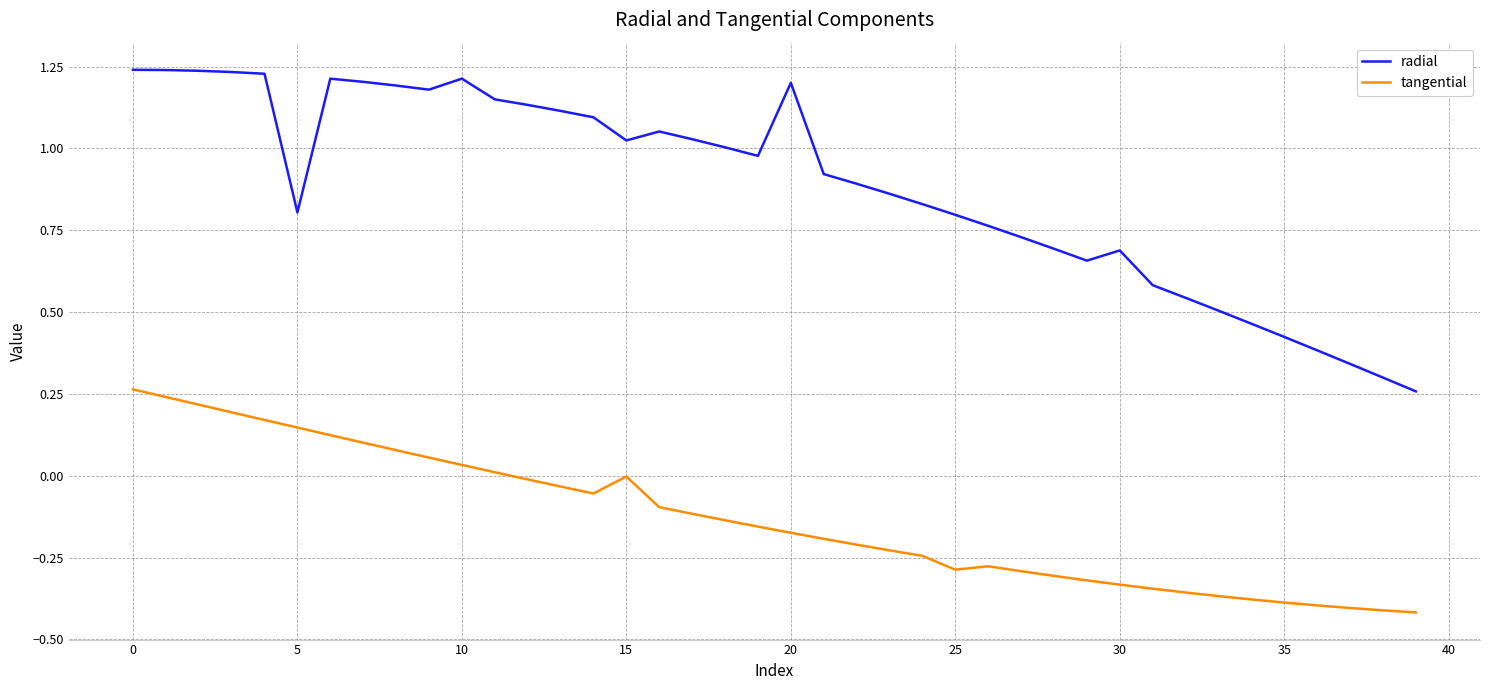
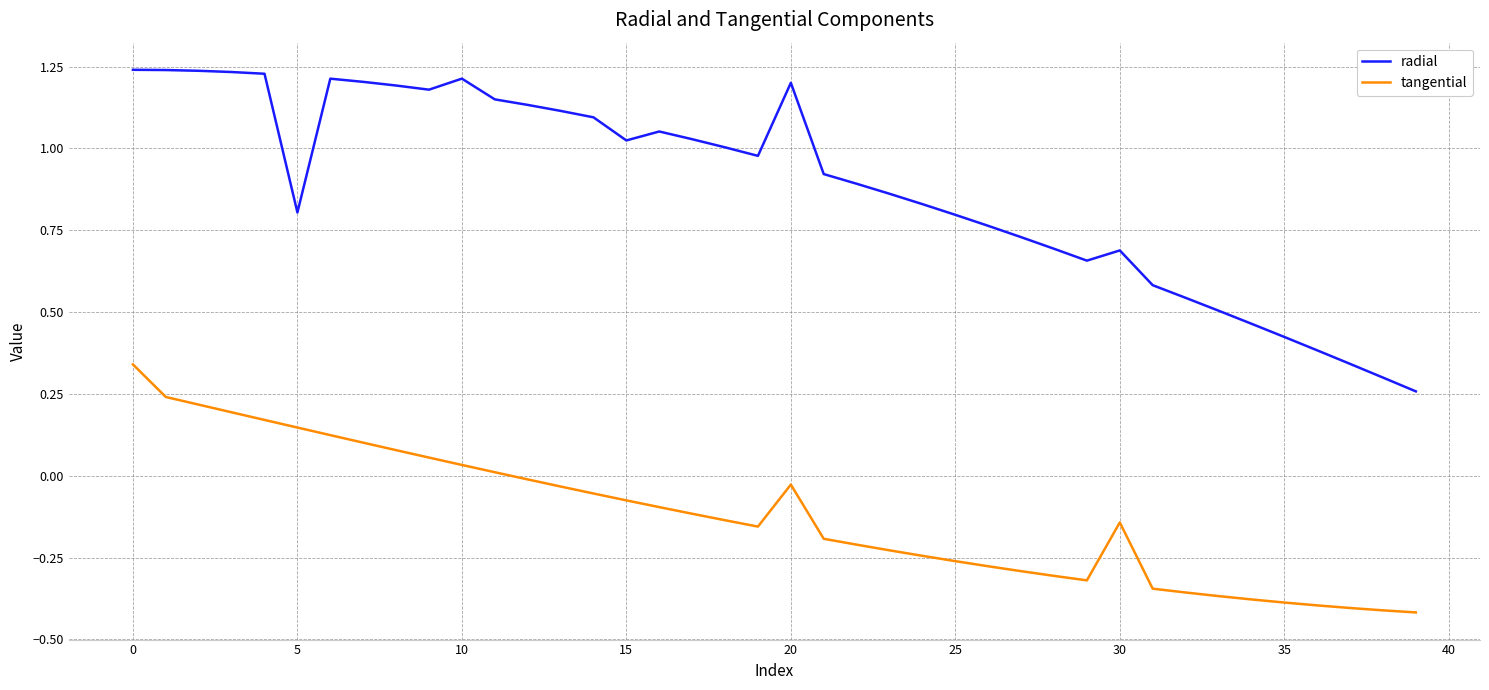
tangential, 0: 0.26 -> 0.34
tangential, 15: 0.00 -> -0.08
tangential, 20: -0.17 -> -0.03
tangential, 25: -0.29 -> -0.26
tangential, 30: -0.33 -> -0.14
